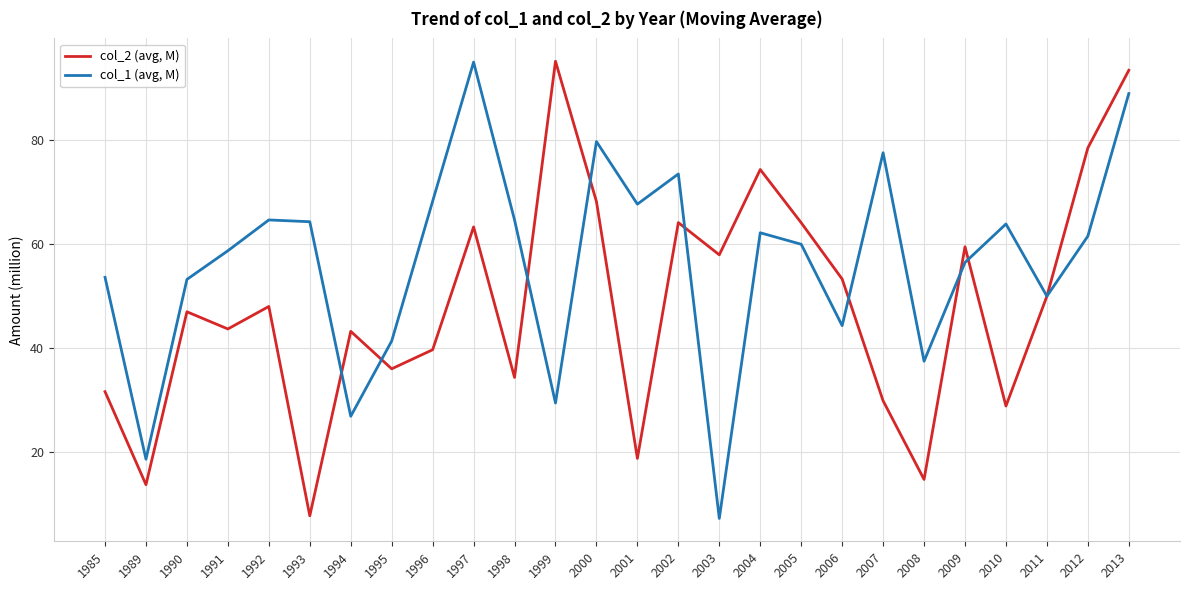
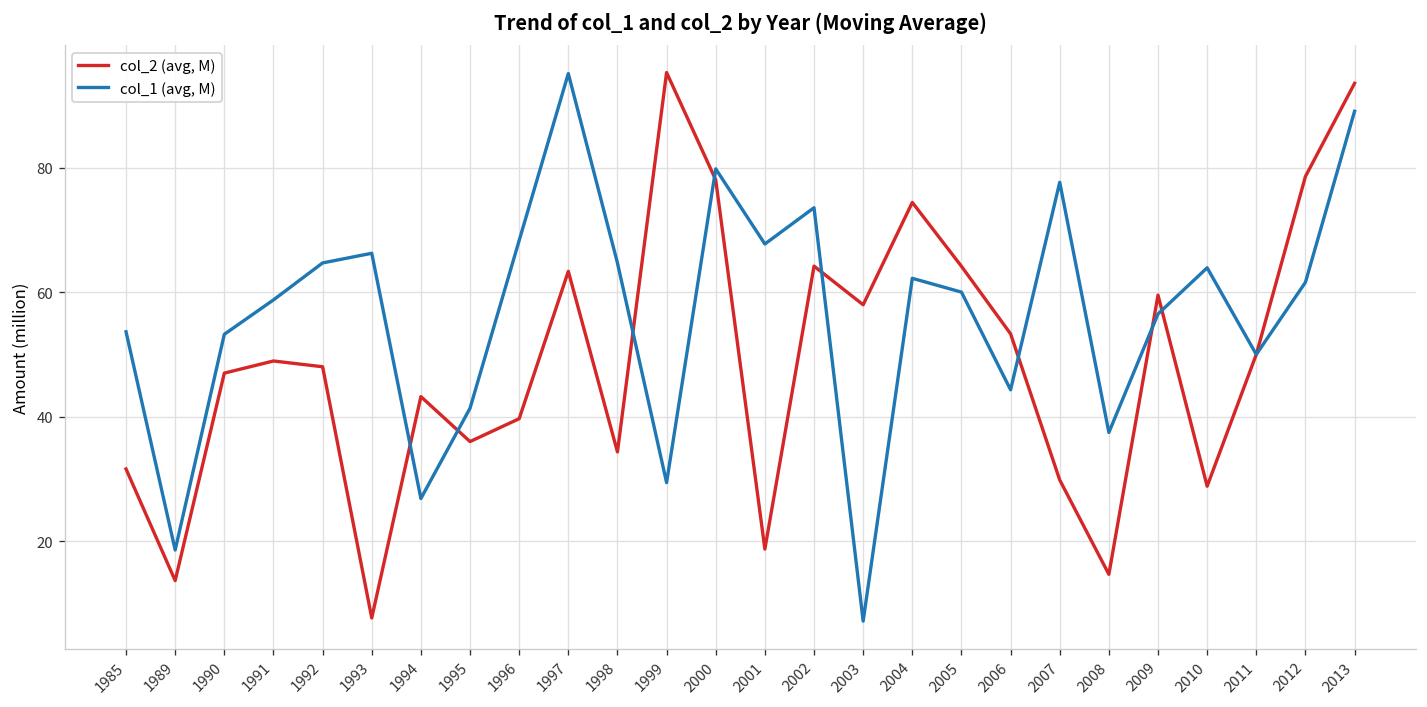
col_2 (avg, M), 1991: 44 -> 49
col_1 (avg, M), 1993: 64 -> 66
col_2 (avg, M), 2000: 68 -> 78
